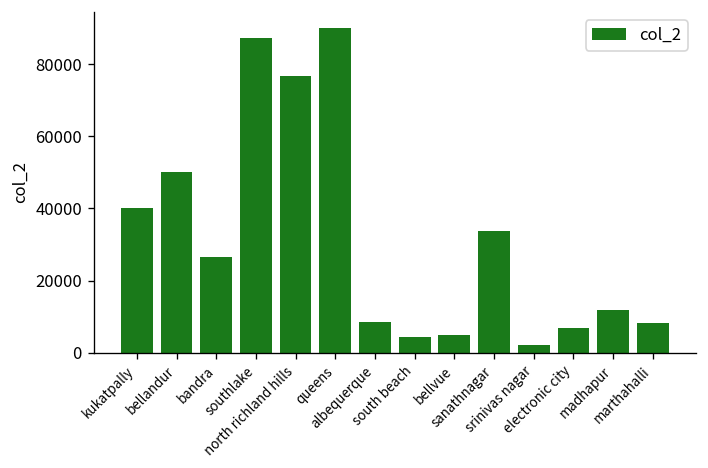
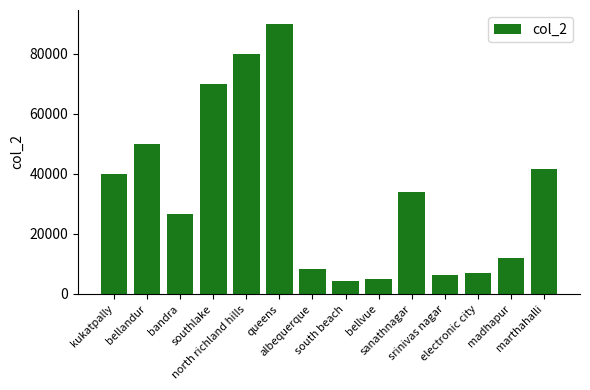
southlake: 87000 -> 70000
north richland hills: 77000 -> 80000
srinivas nagar: 2000 -> 6000
marthahalli: 8000 -> 42000
